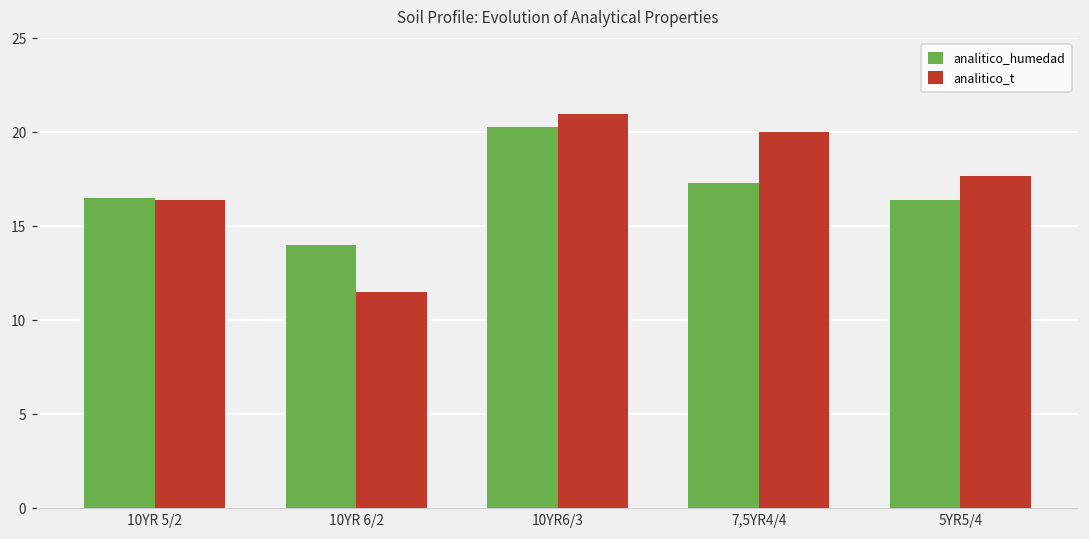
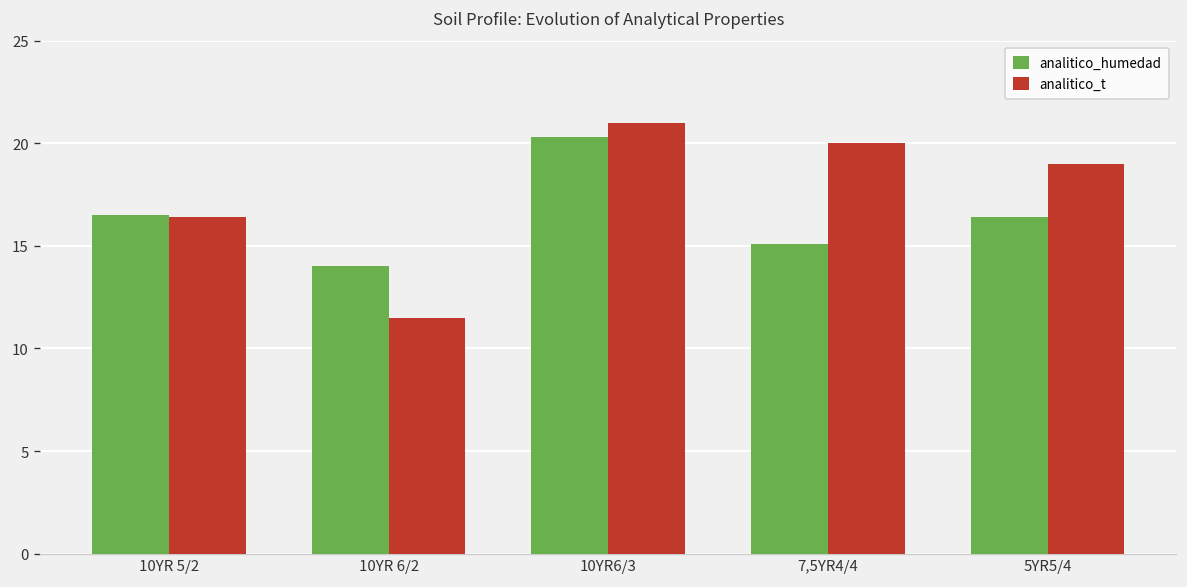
analitico_humedad, 7,5YR4/4: 17.3 -> 15.1
analitico_t, 5YR5/4: 17.7 -> 19.0
